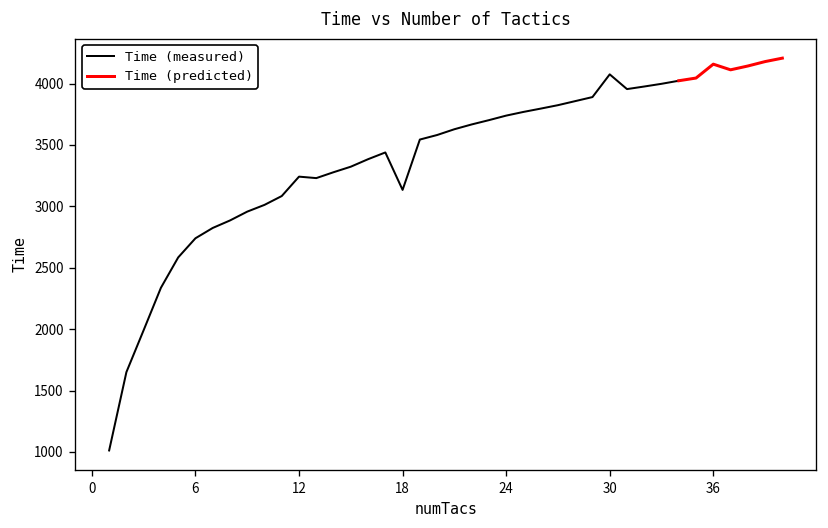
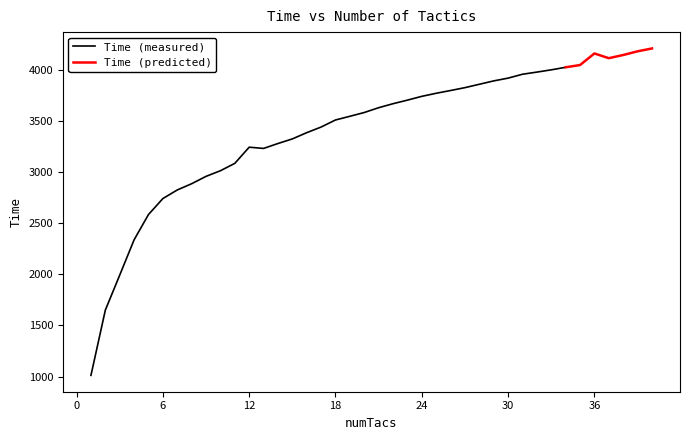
Time (measured), 18: 3130 -> 3510
Time (measured), 30: 4080 -> 3920
